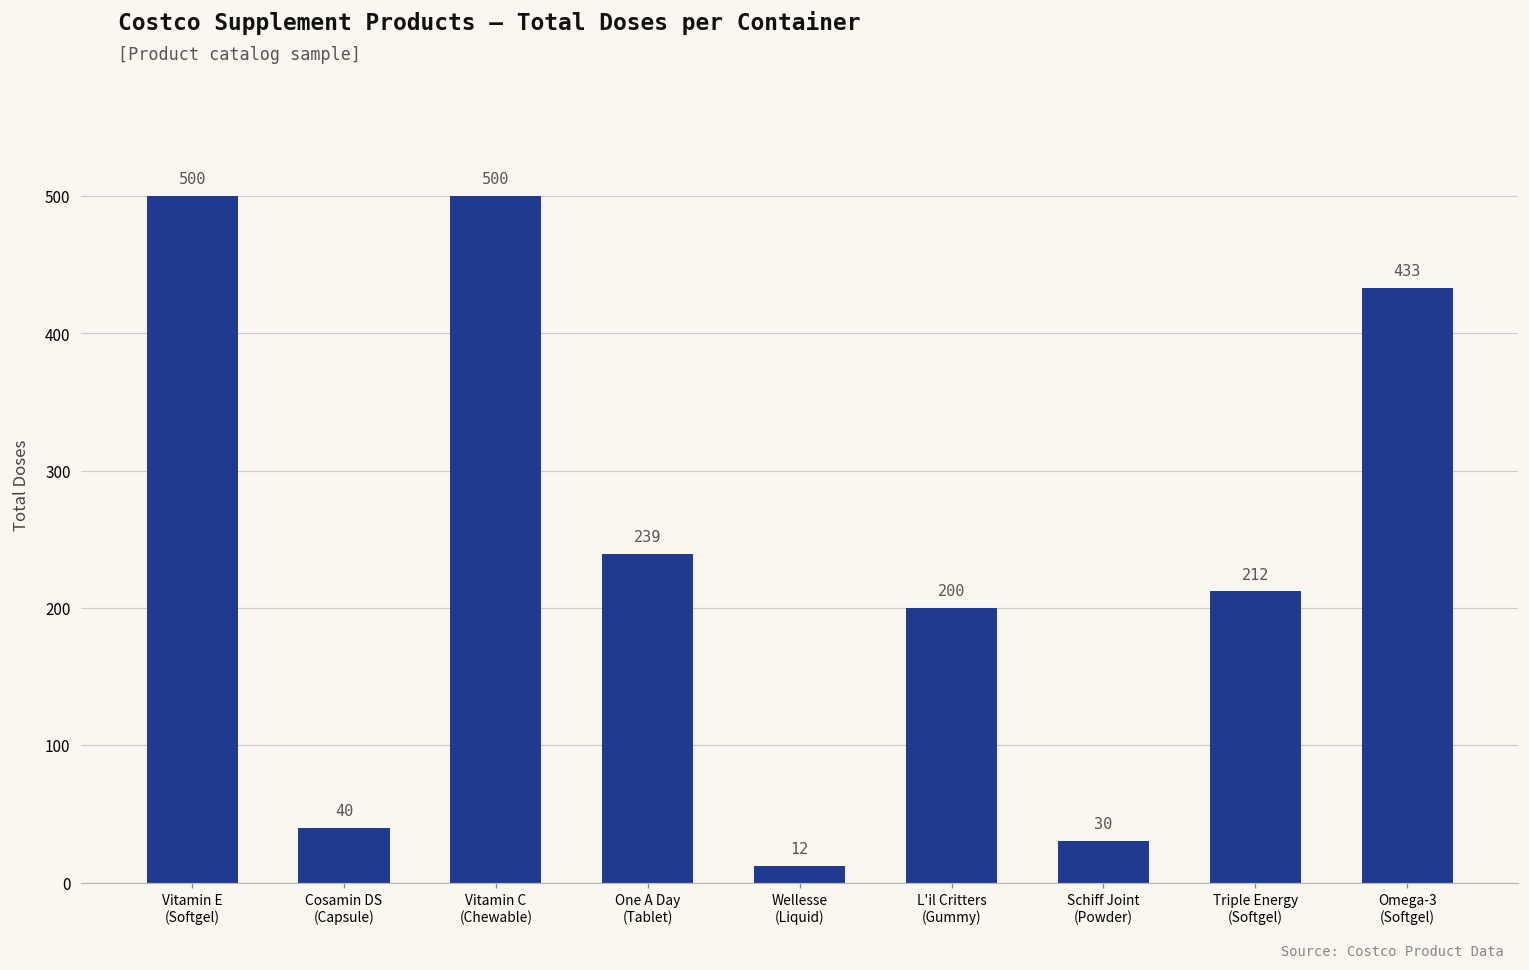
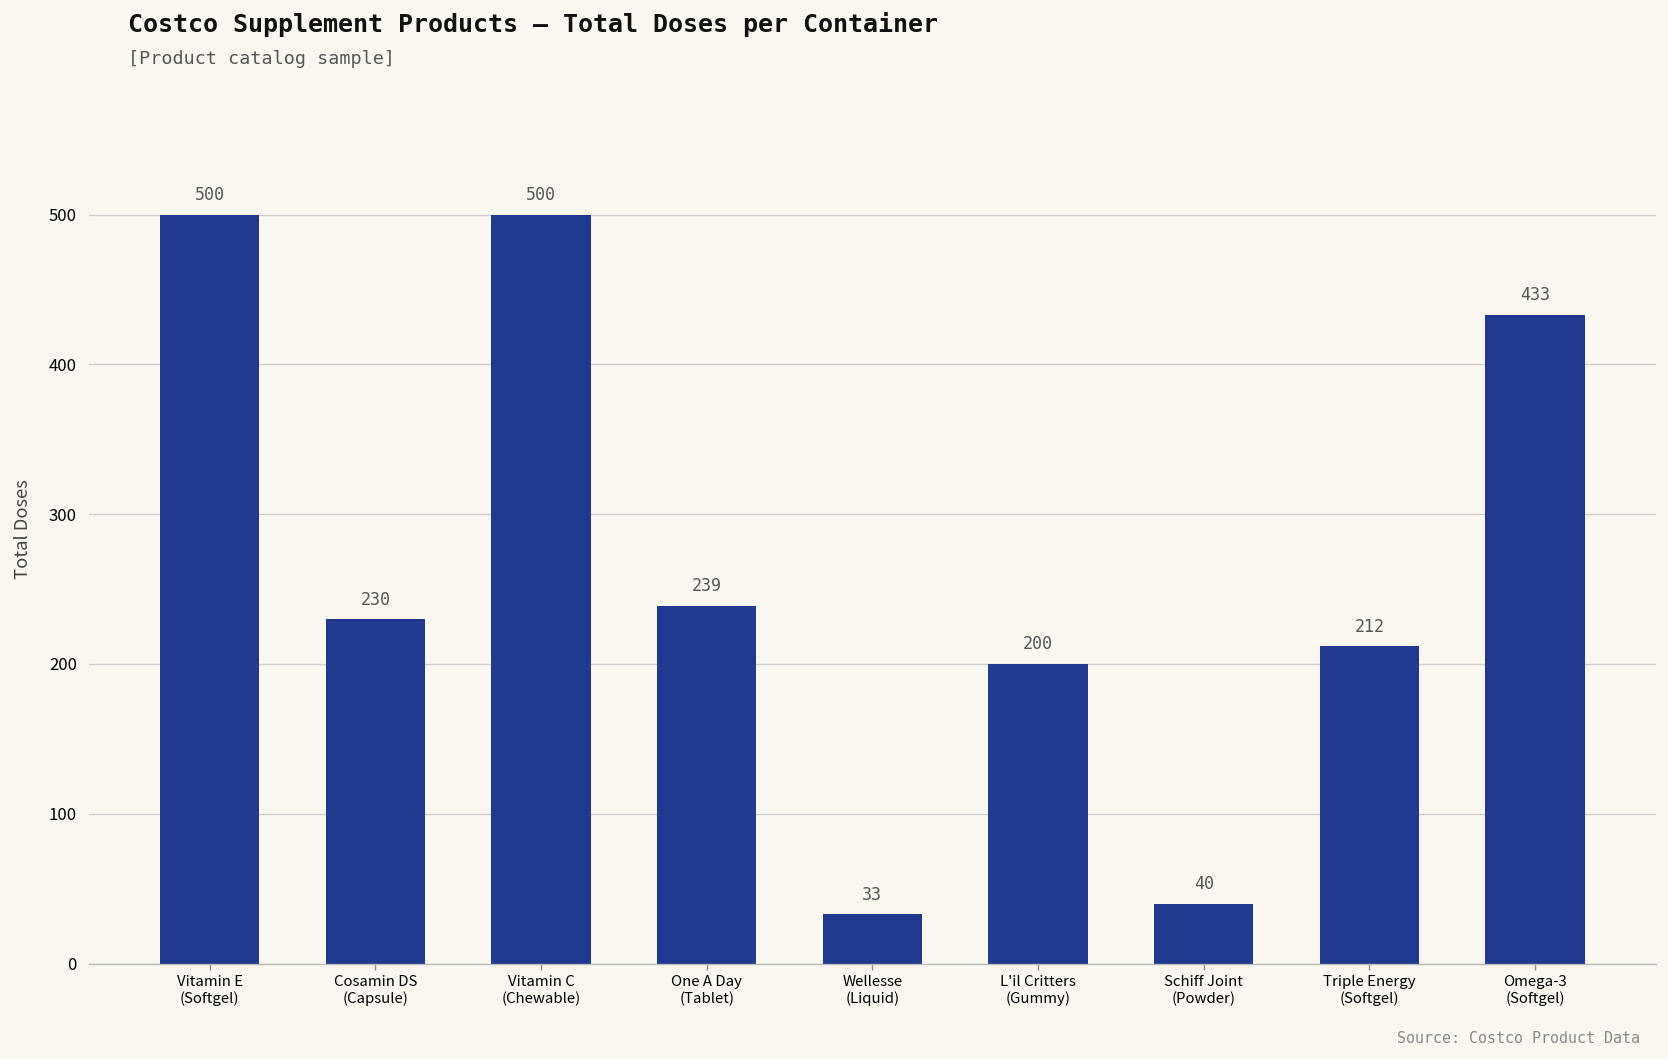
Cosamin DS (Capsule): 40 -> 230
Wellesse (Liquid): 12 -> 33
Schiff Joint (Powder): 30 -> 40
